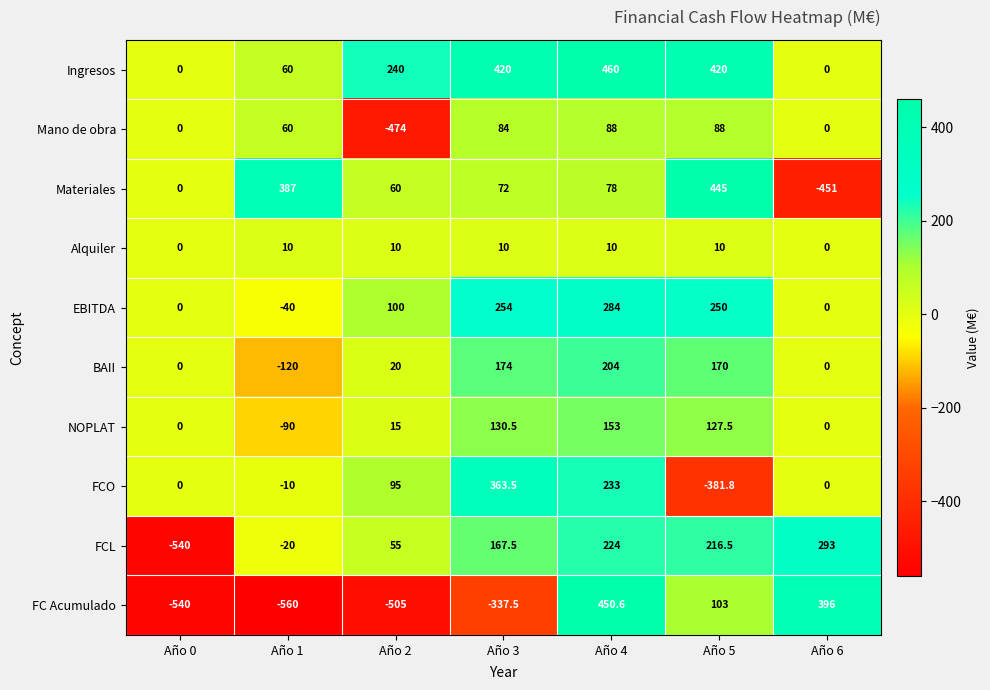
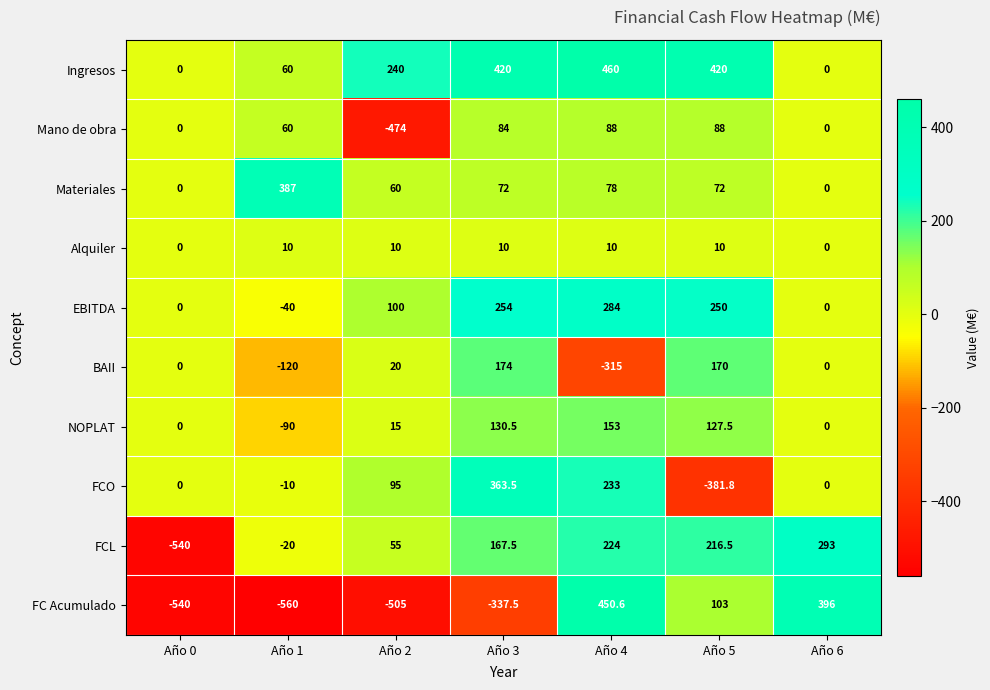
Materiales, Año 5: 445 -> 72
Materiales, Año 6: -451 -> 0
BAII, Año 4: 204 -> -315
